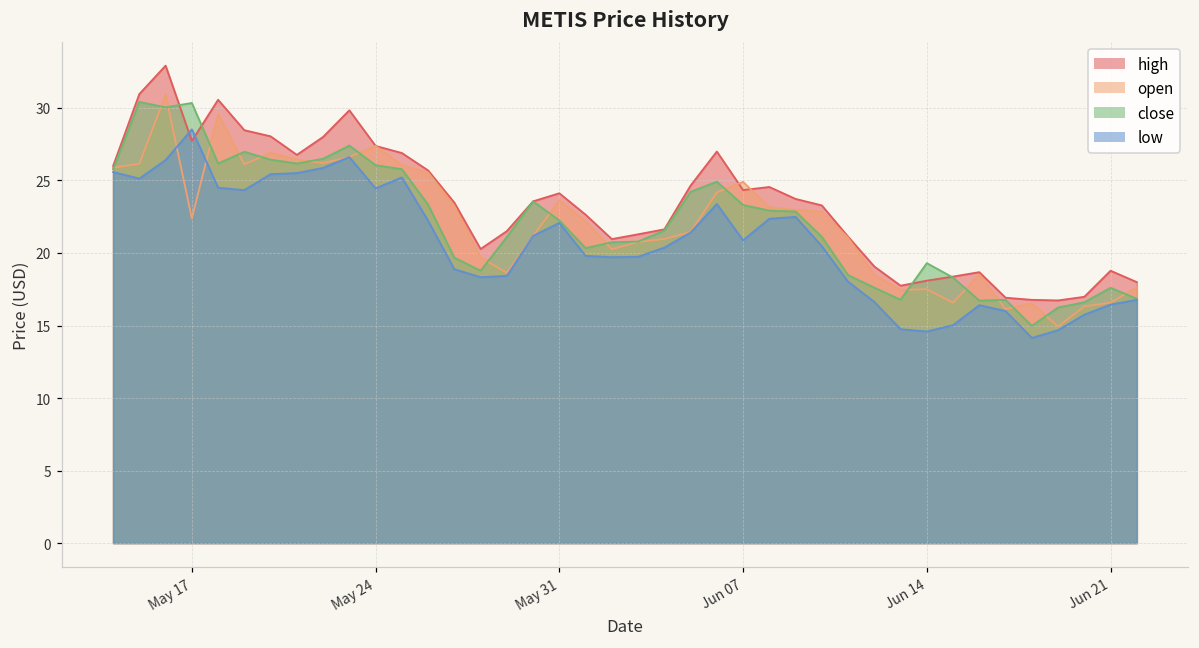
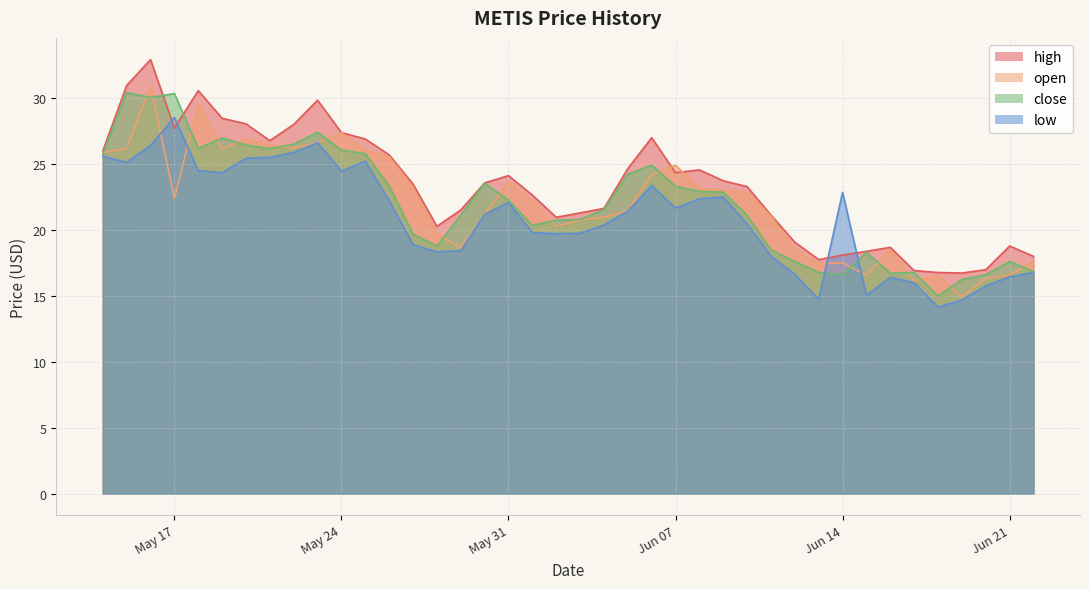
low, Jun 07: 20.9 -> 21.7
close, Jun 14: 19.3 -> 16.6
low, Jun 14: 14.6 -> 22.8
